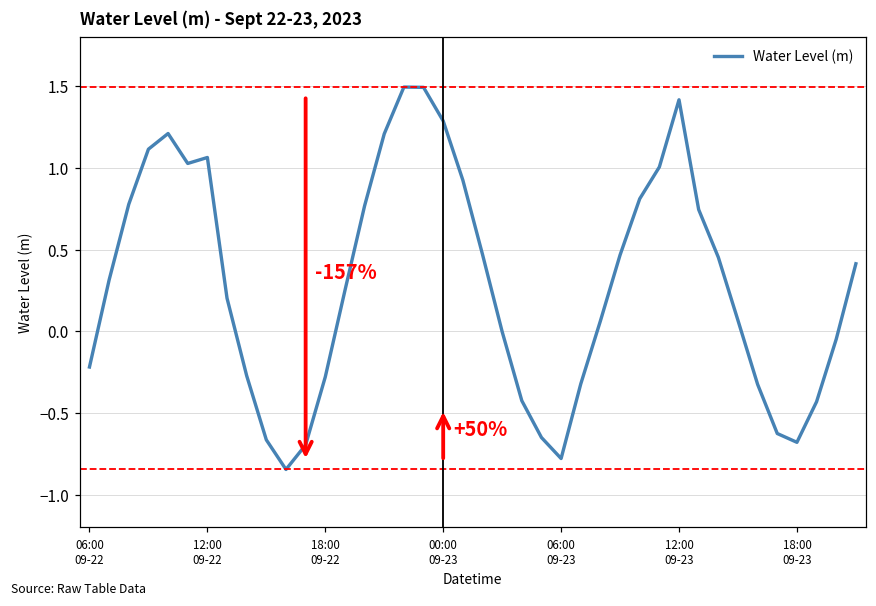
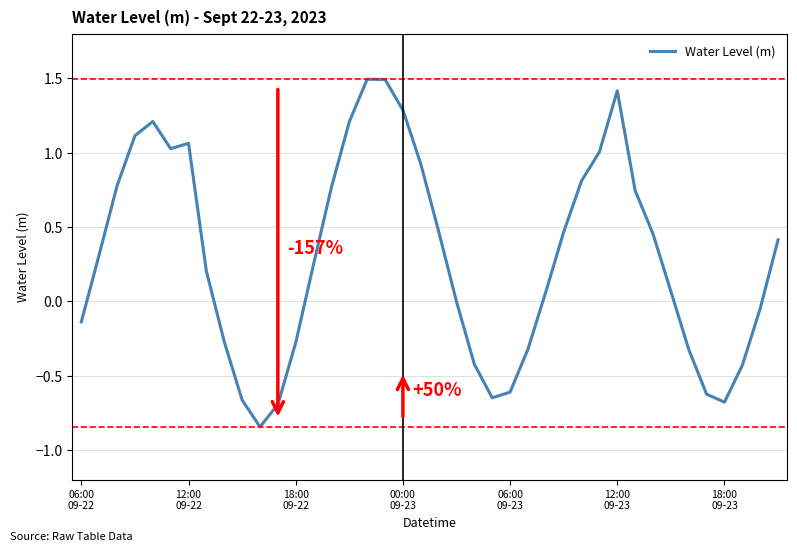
06:00 09-22: -0.22 -> -0.14
06:00 09-23: -0.78 -> -0.61
